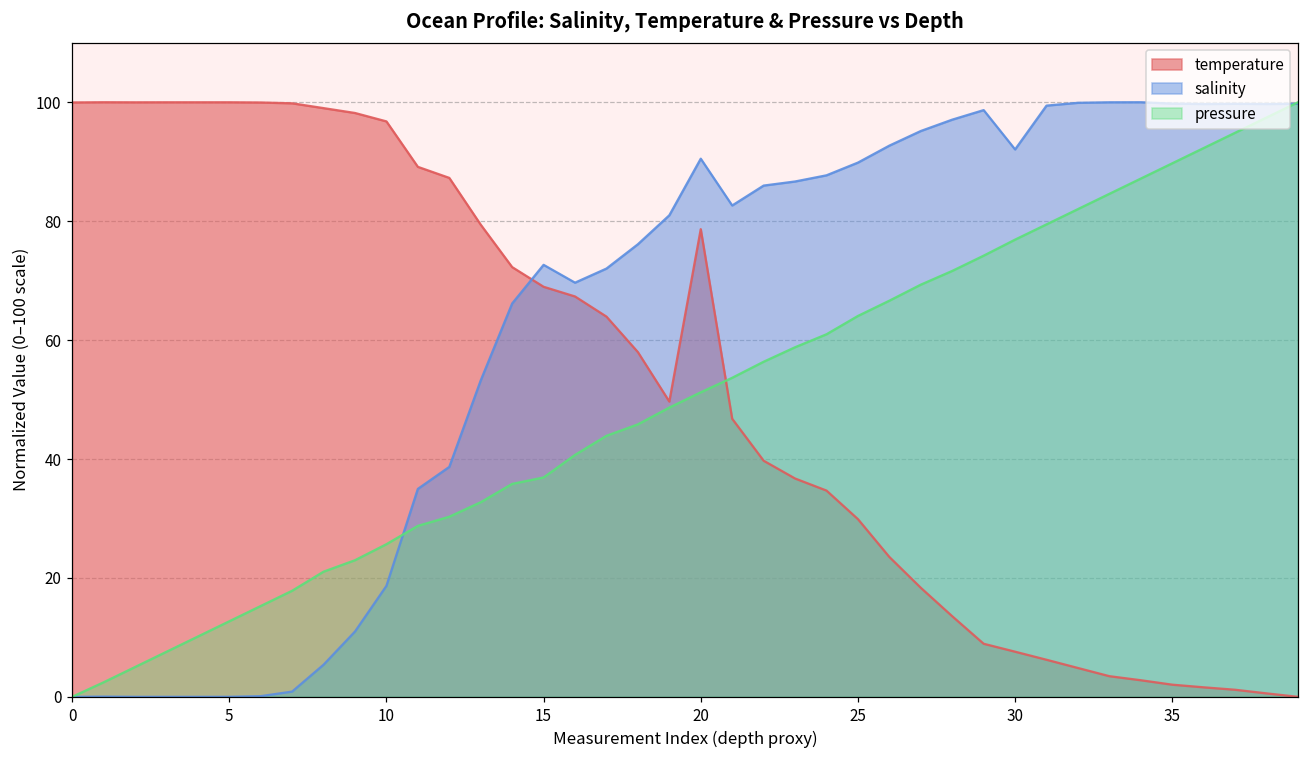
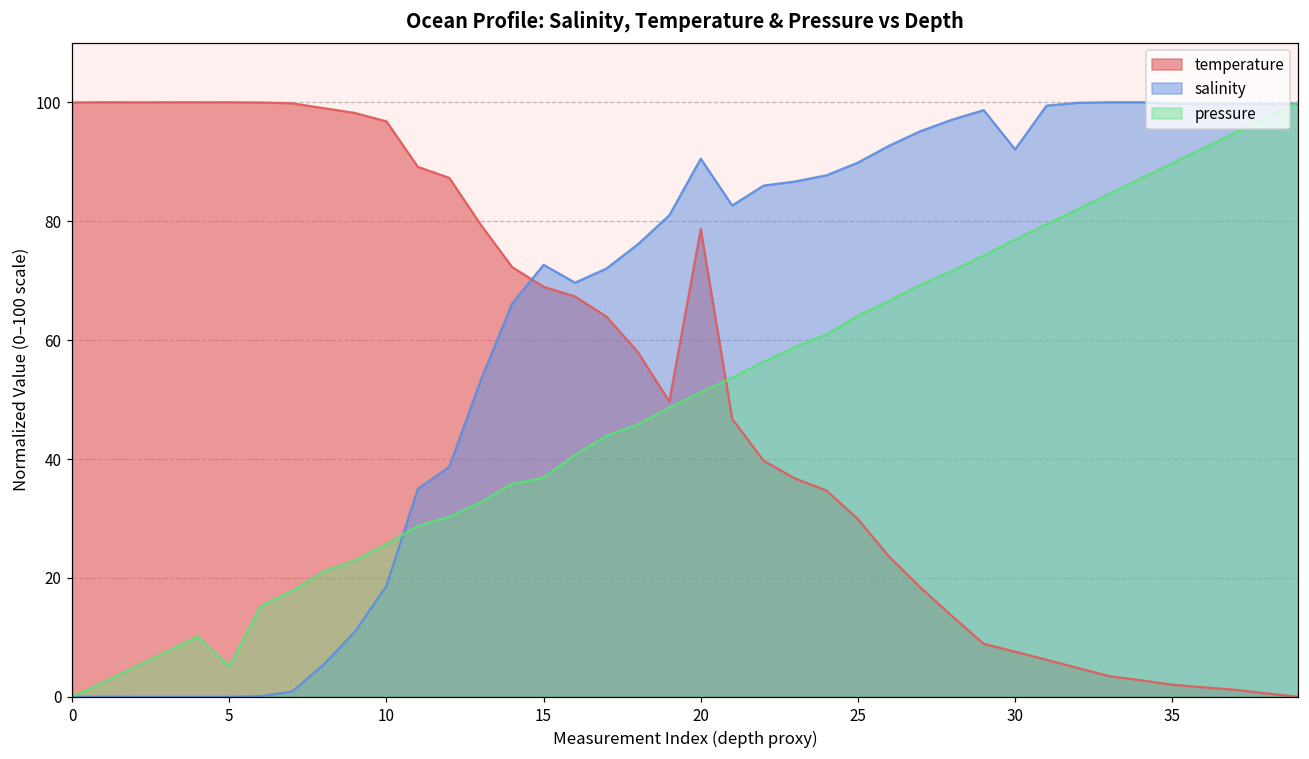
pressure, 5: 13 -> 5
